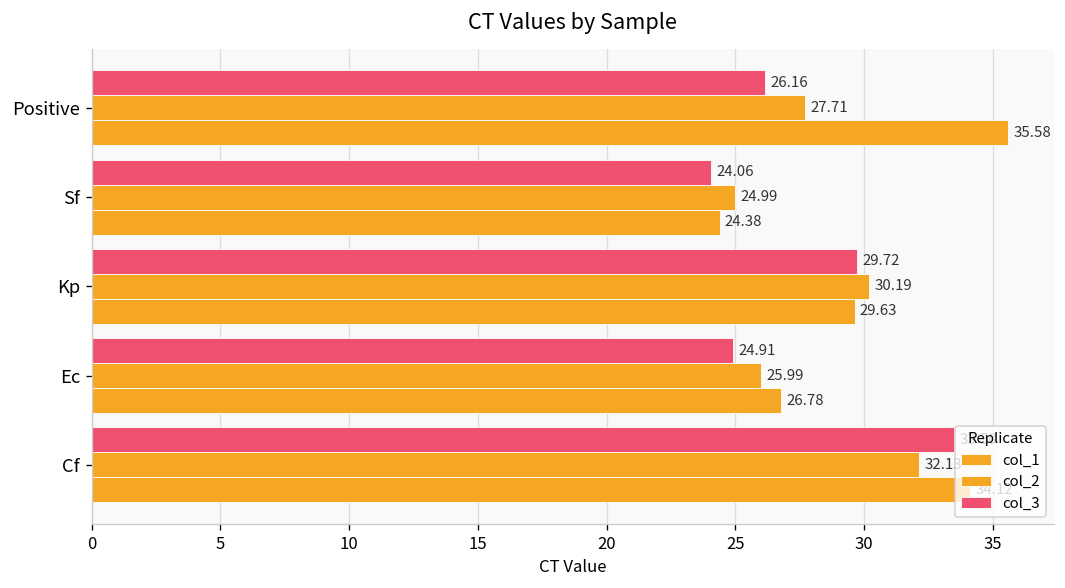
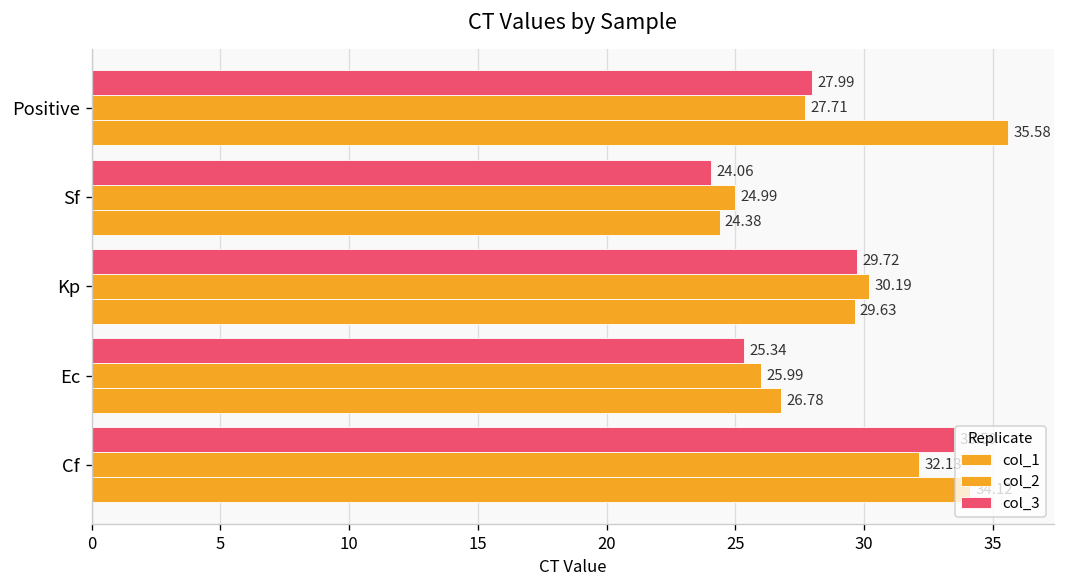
col_3, Positive: 26.16 -> 27.99
col_3, Ec: 24.91 -> 25.34
